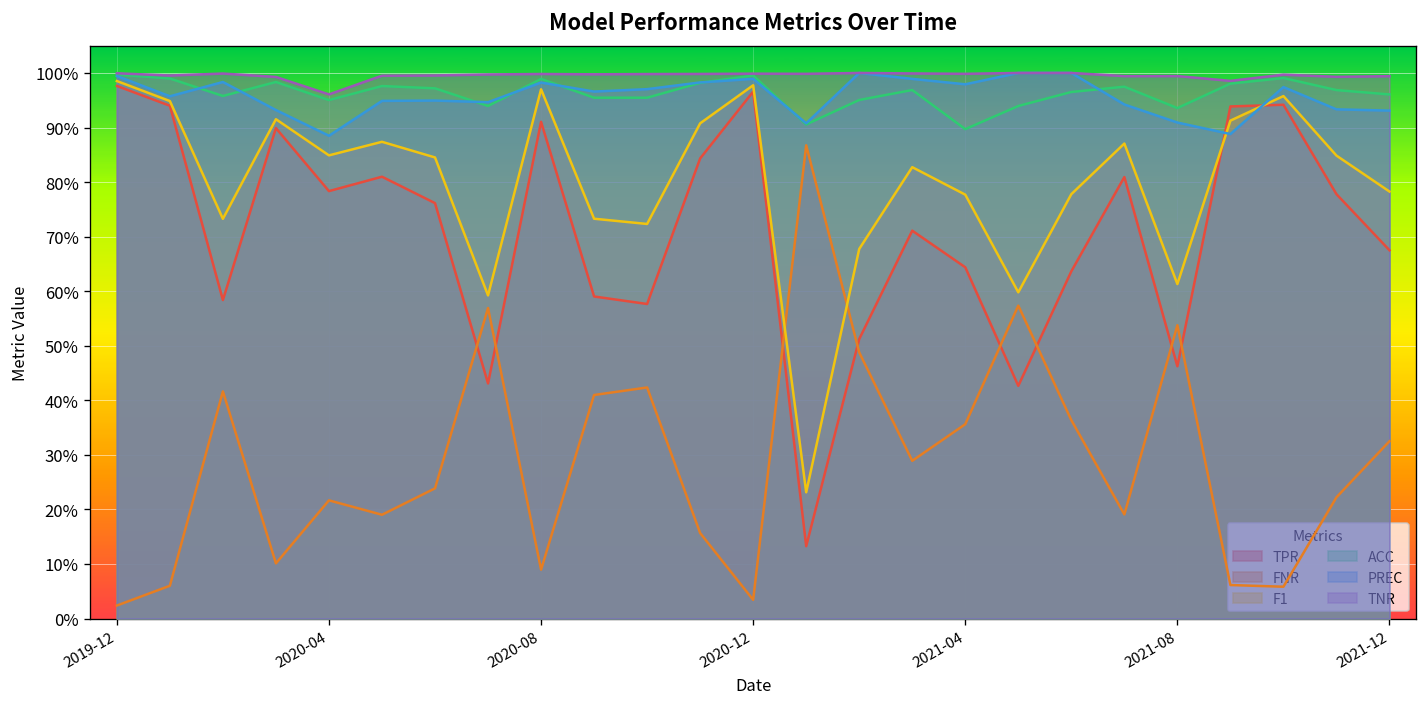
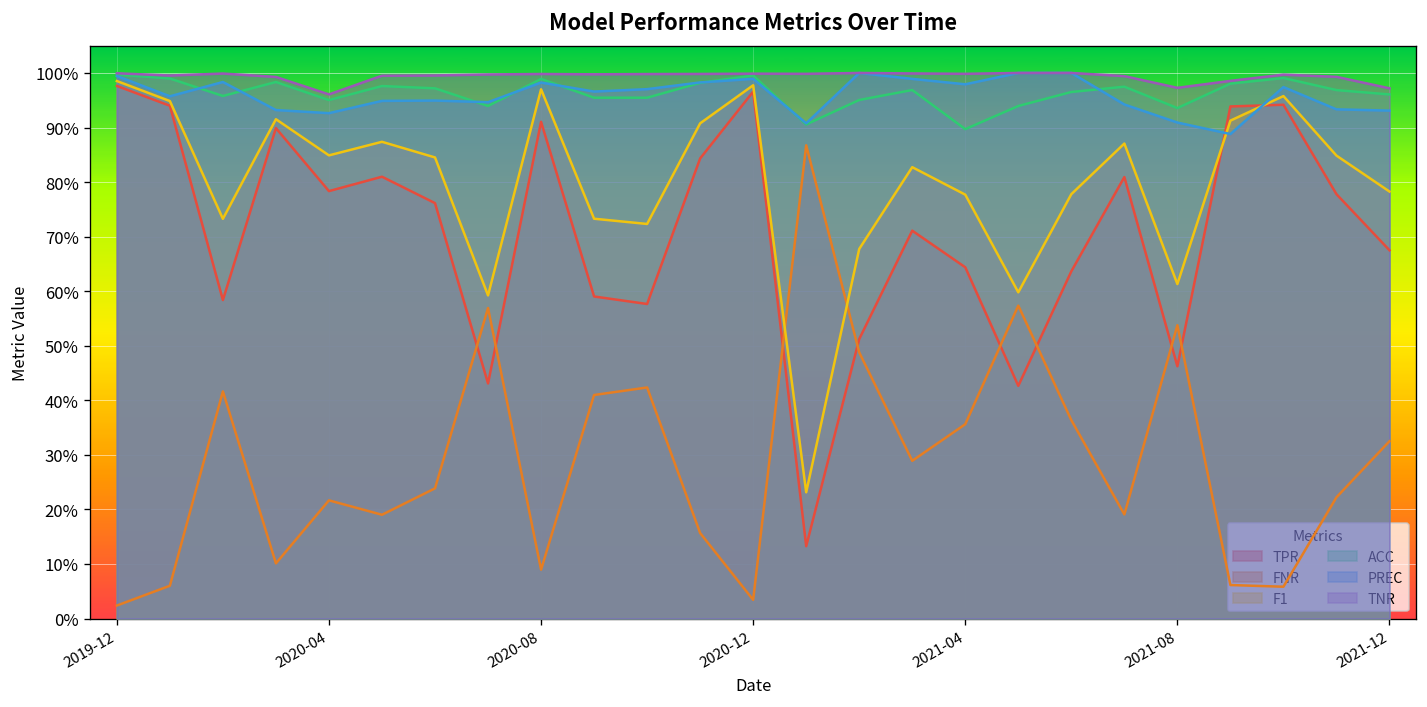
PREC, 2020-04: 88% -> 93%
TNR, 2021-08: 99% -> 97%
TNR, 2021-12: 99% -> 97%
